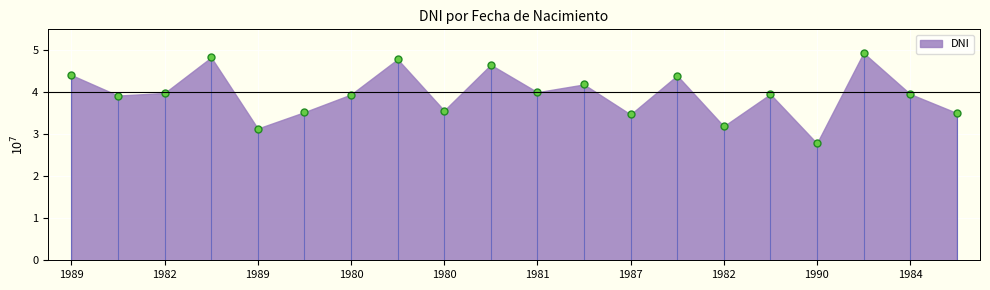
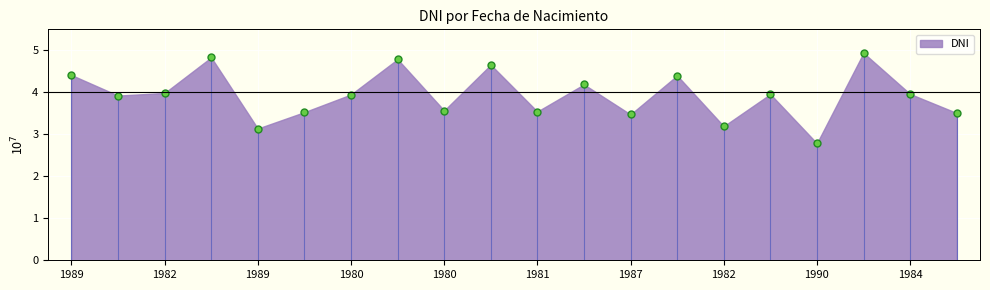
1981: 4.0 -> 3.5
